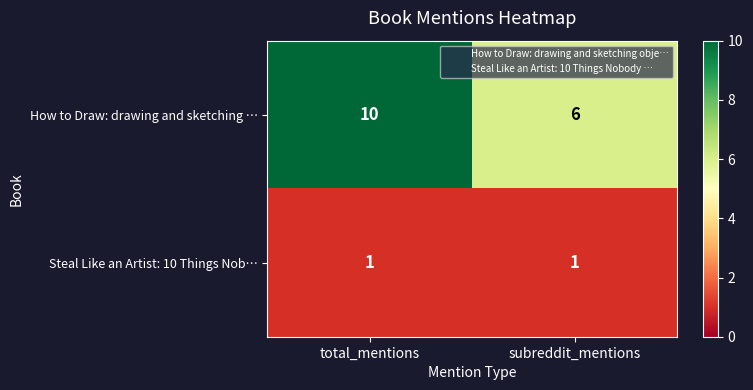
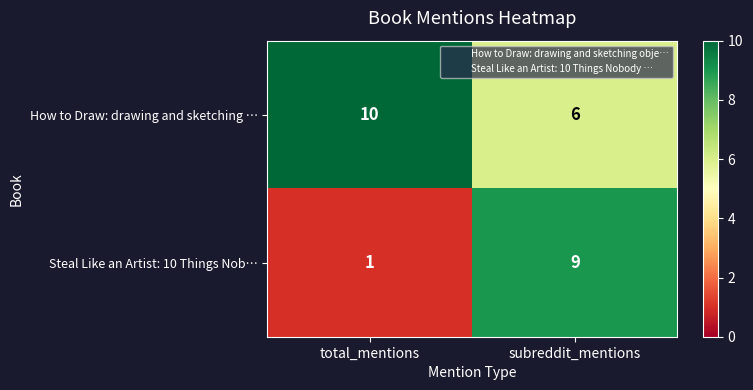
Steal Like an Artist: 10 Things Nob…, subreddit_mentions: 1 -> 9
